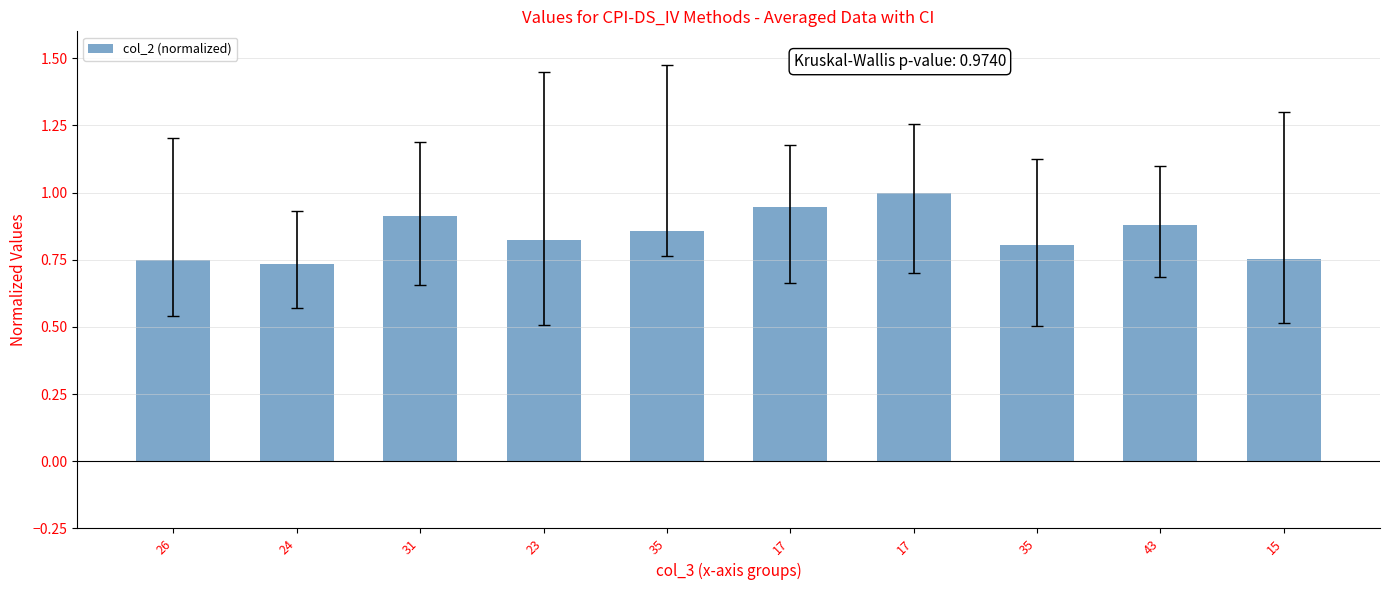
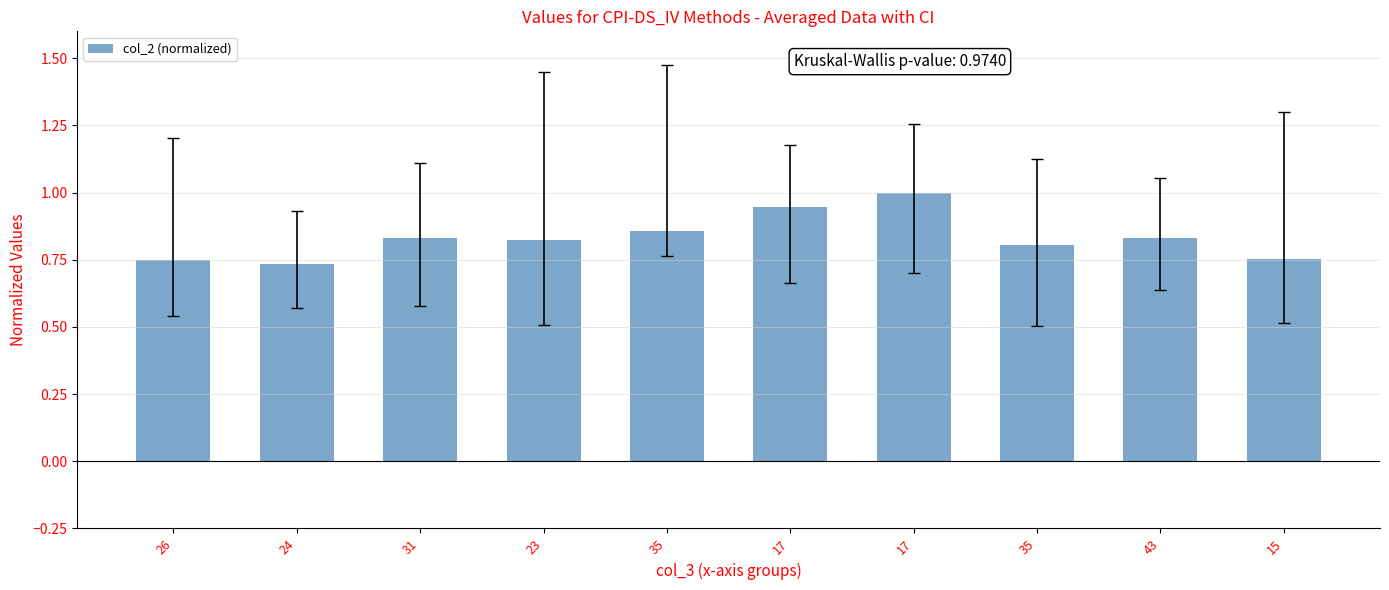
col_2 (normalized), 31: 0.91 -> 0.83
col_2 (normalized), 43: 0.88 -> 0.83
